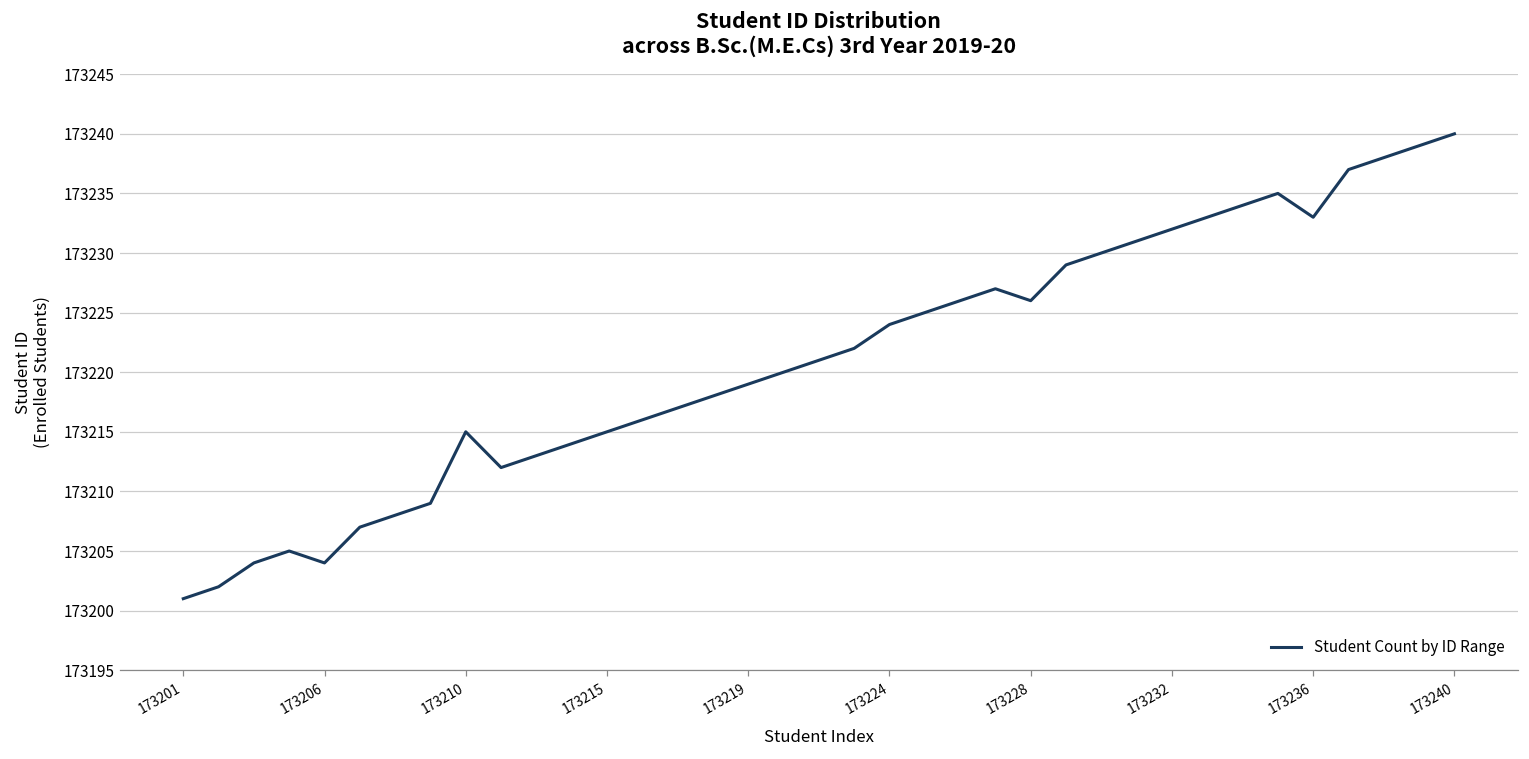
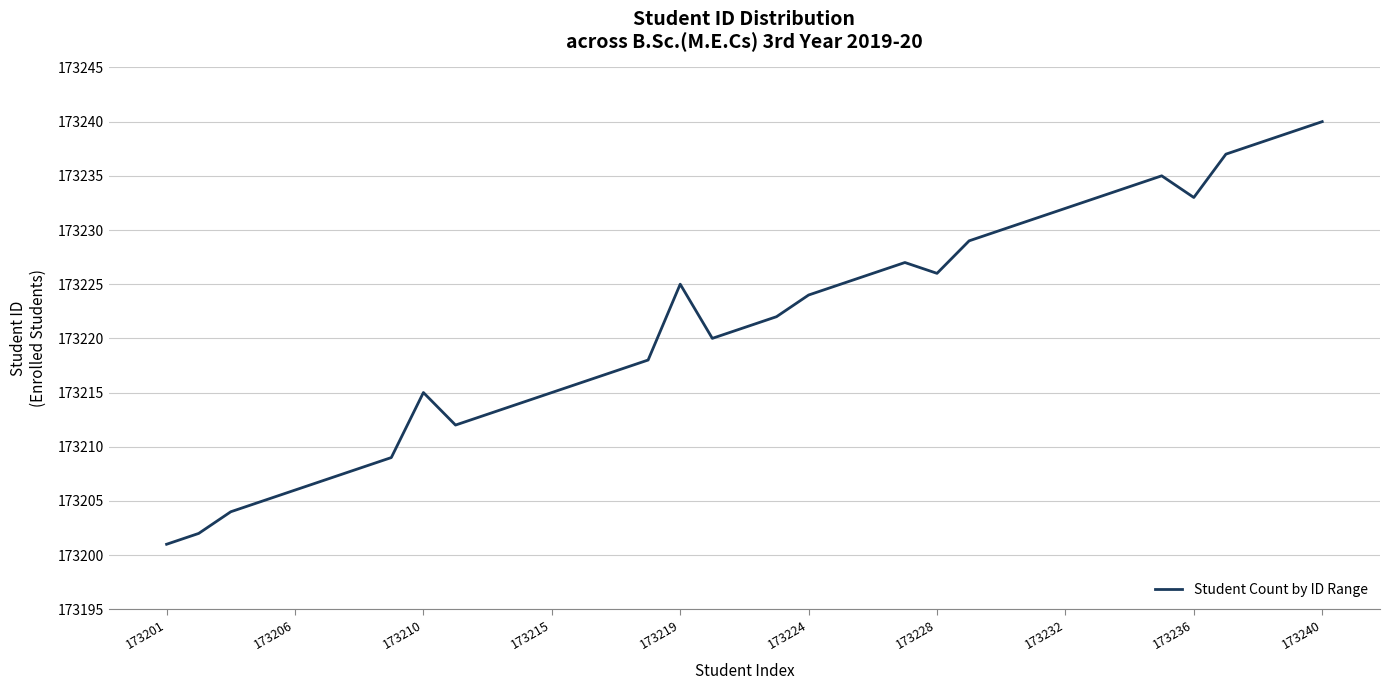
173206: 173204 -> 173206
173219: 173219 -> 173225
